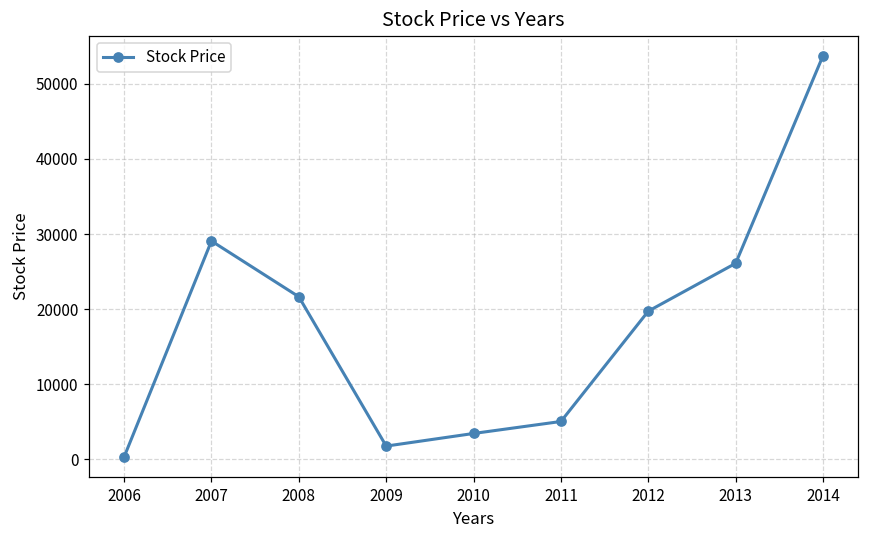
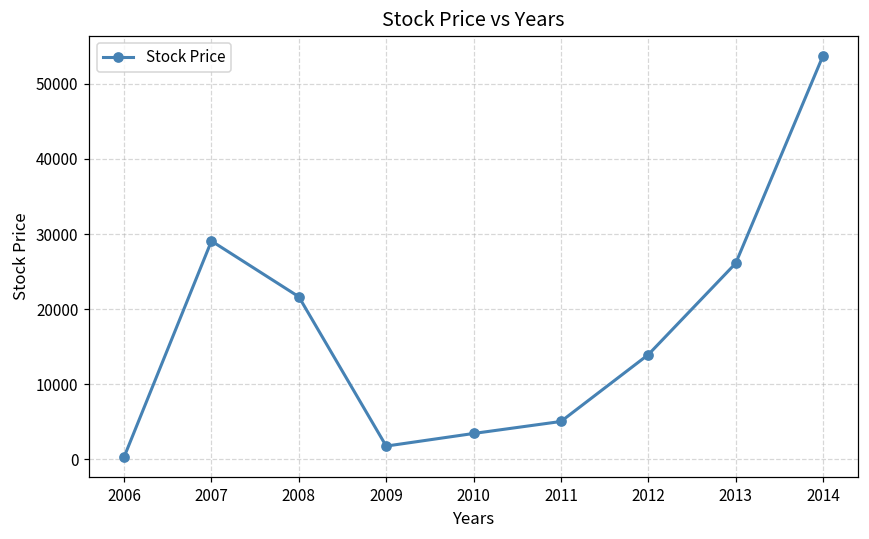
2012: 20000 -> 14000
